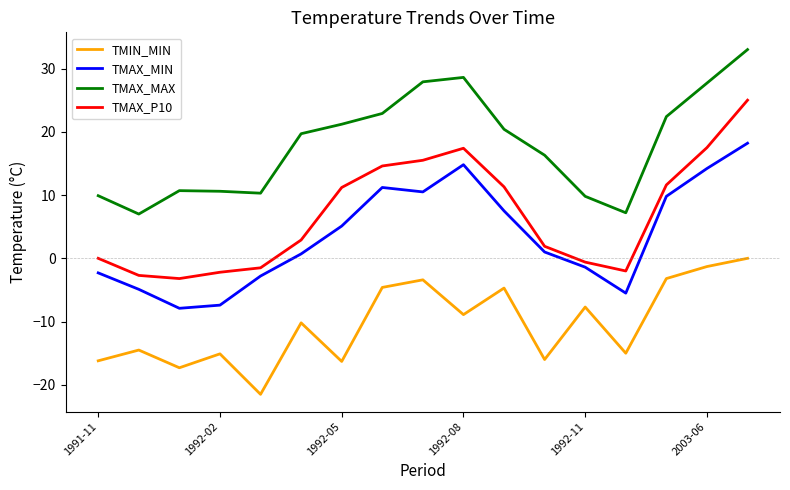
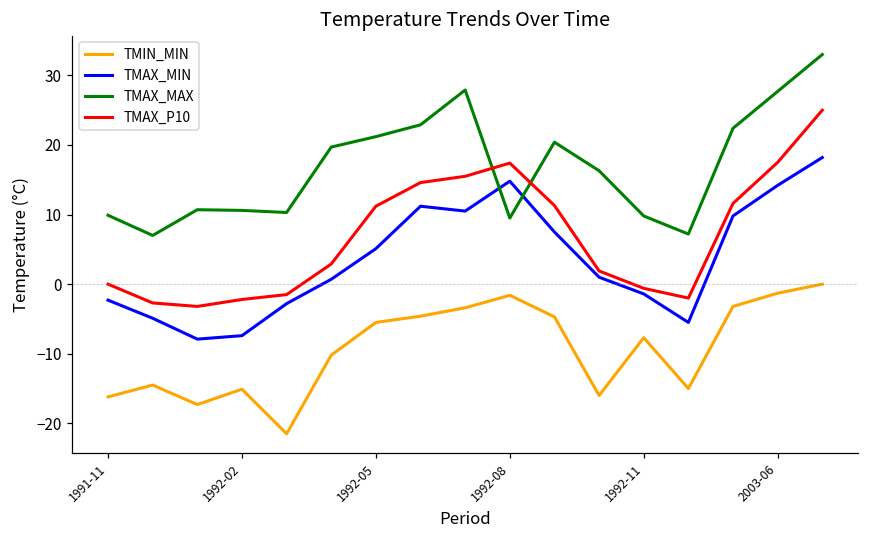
TMIN_MIN, 1992-05: -16 -> -6
TMIN_MIN, 1992-08: -9 -> -2
TMAX_MAX, 1992-08: 29 -> 10
